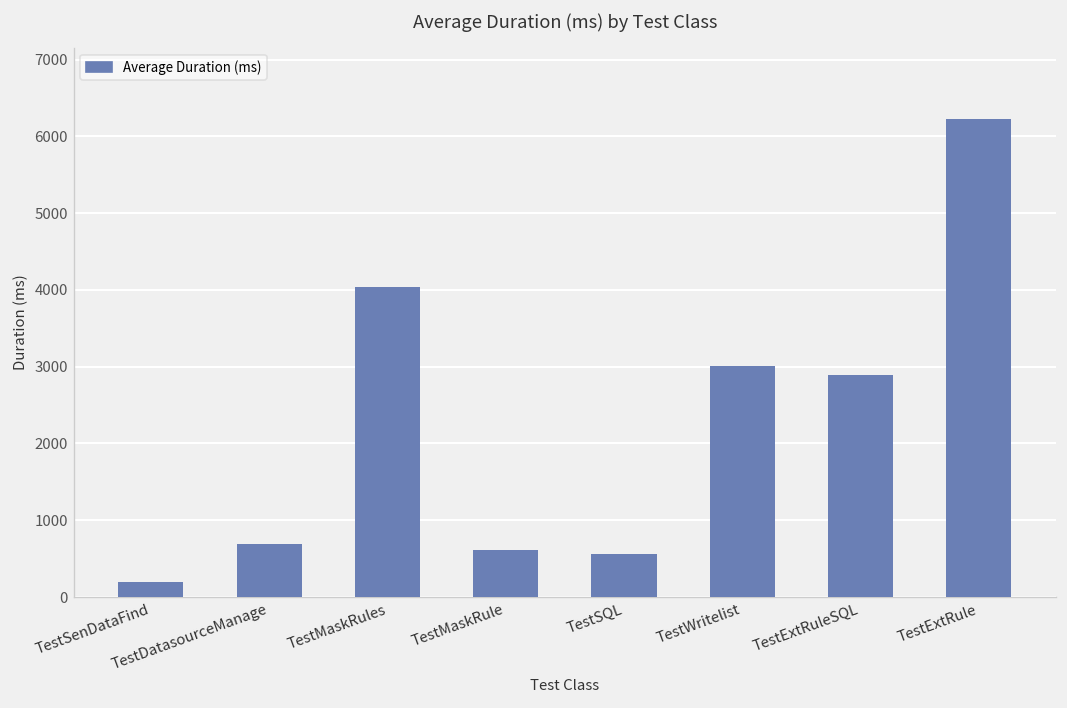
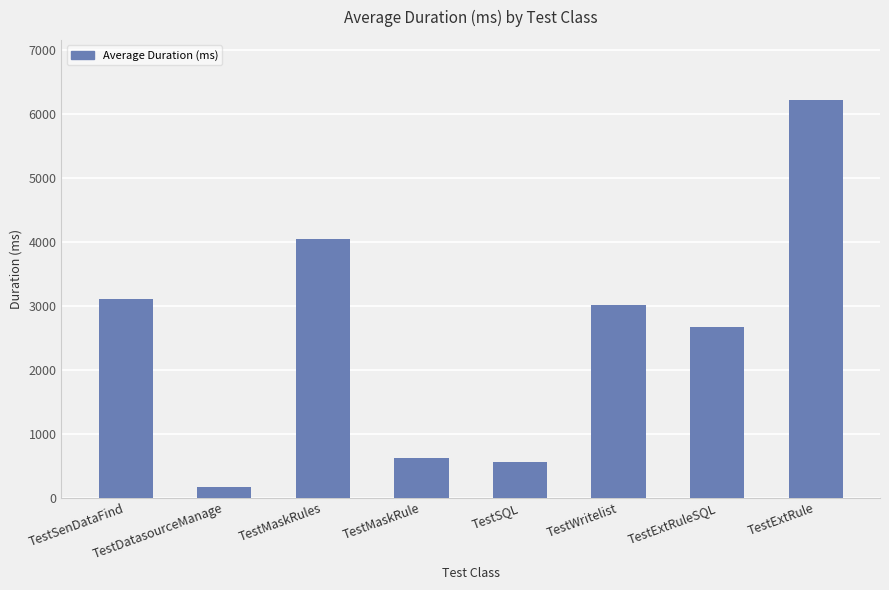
TestSenDataFind: 200 -> 3100
TestDatasourceManage: 700 -> 200
TestExtRuleSQL: 2900 -> 2700
